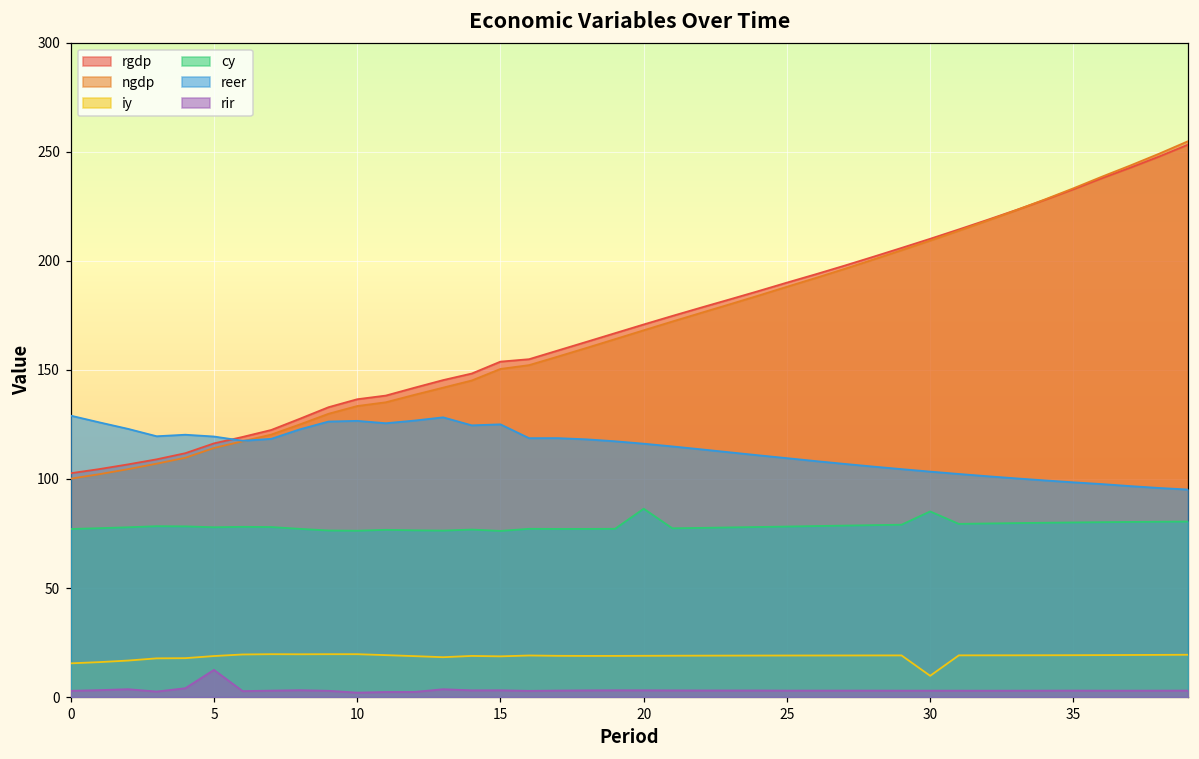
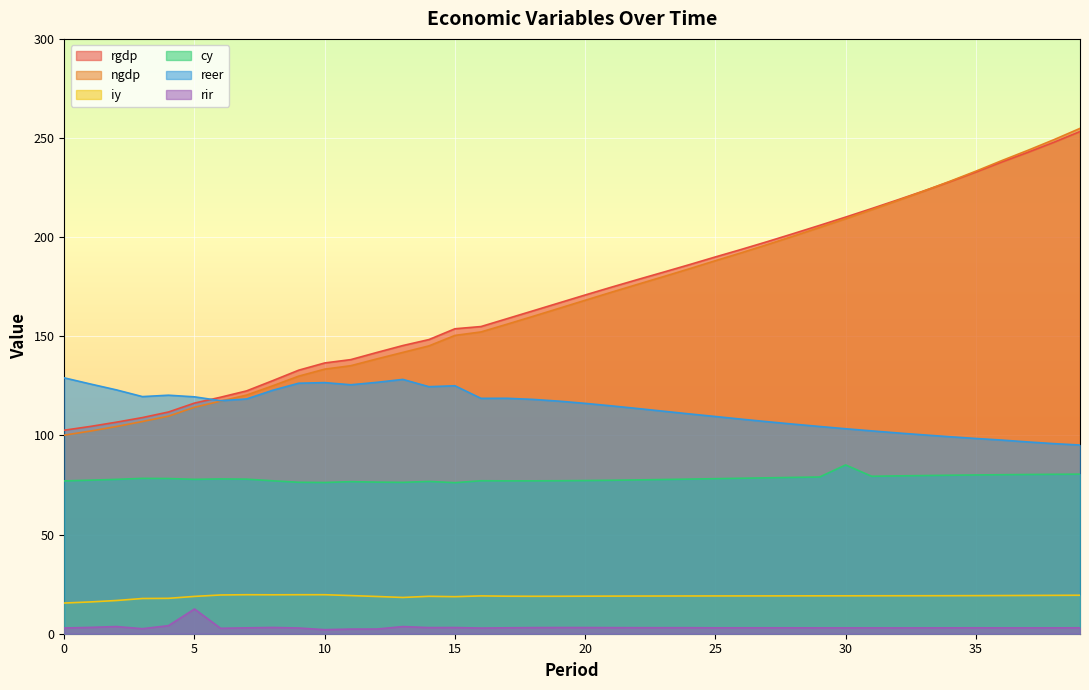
cy, 20: 86 -> 77
iy, 30: 10 -> 19
